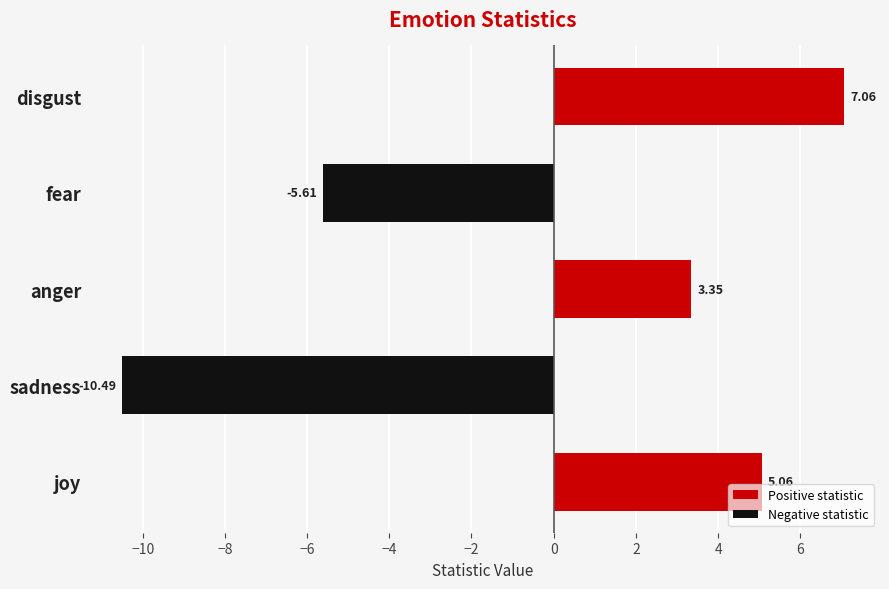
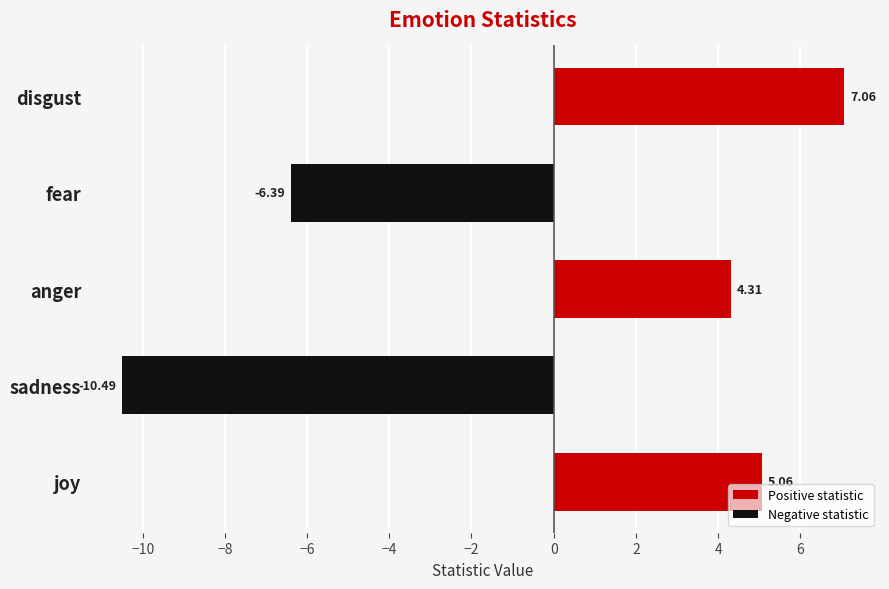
fear: -5.61 -> -6.39
anger: 3.35 -> 4.31
